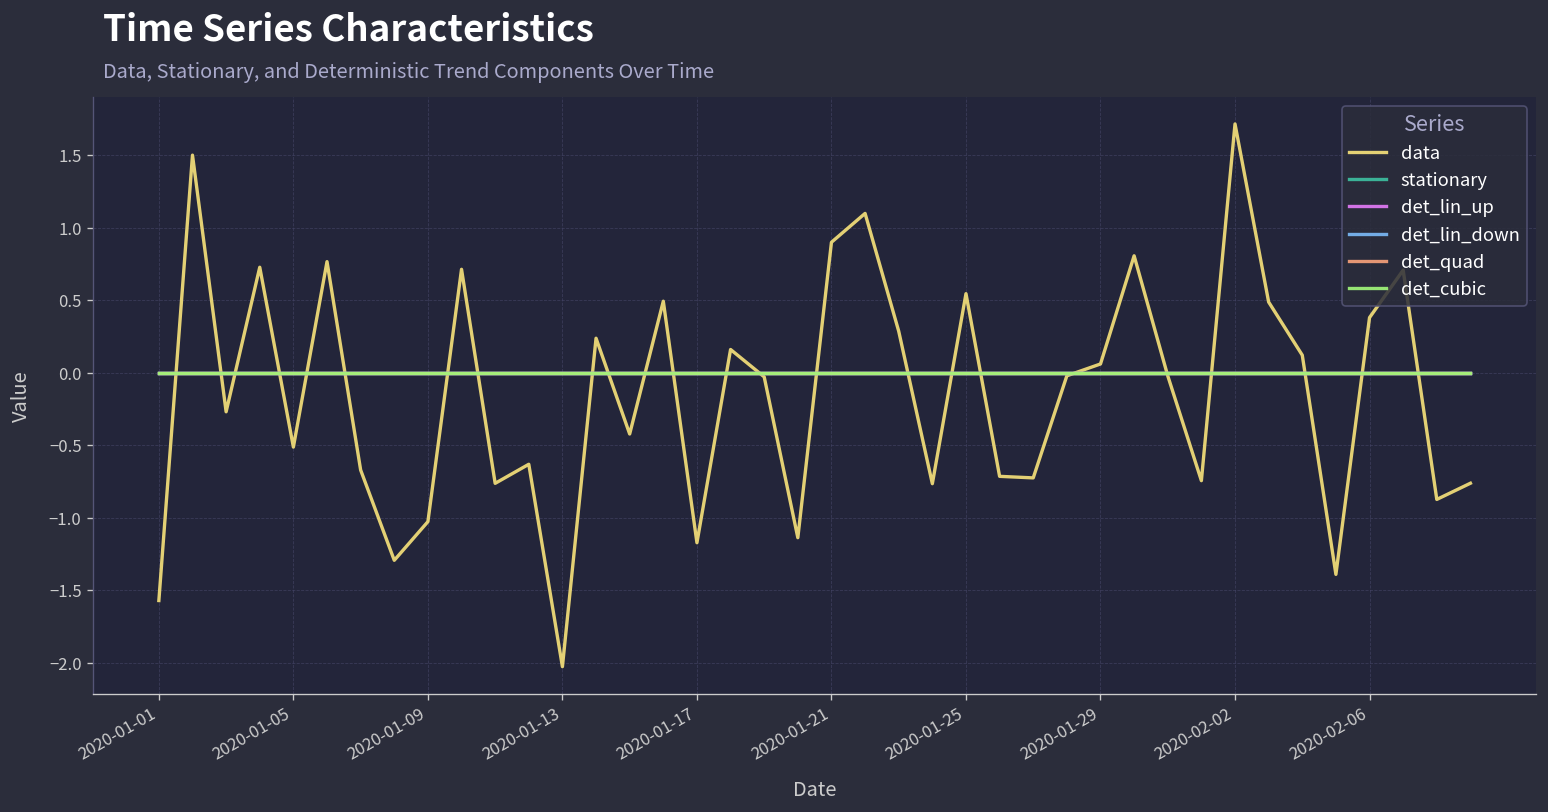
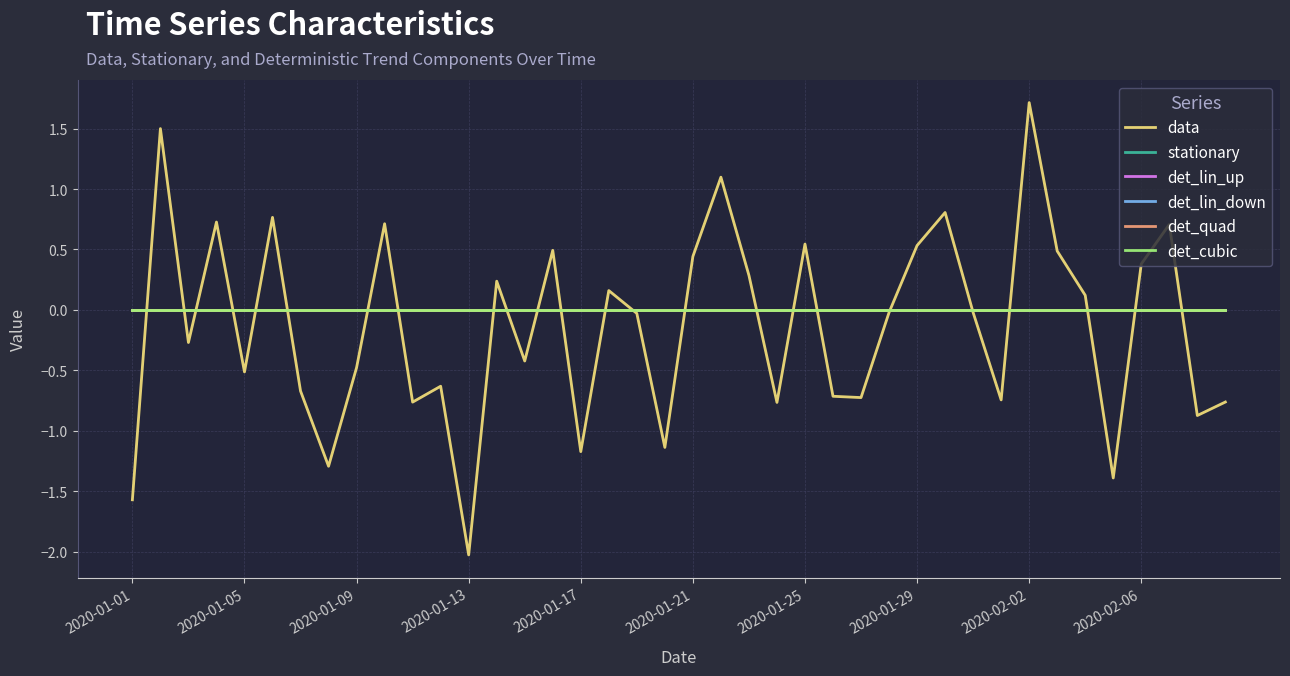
data, 2020-01-09: -1.03 -> -0.48
data, 2020-01-21: 0.90 -> 0.44
data, 2020-01-29: 0.06 -> 0.53
